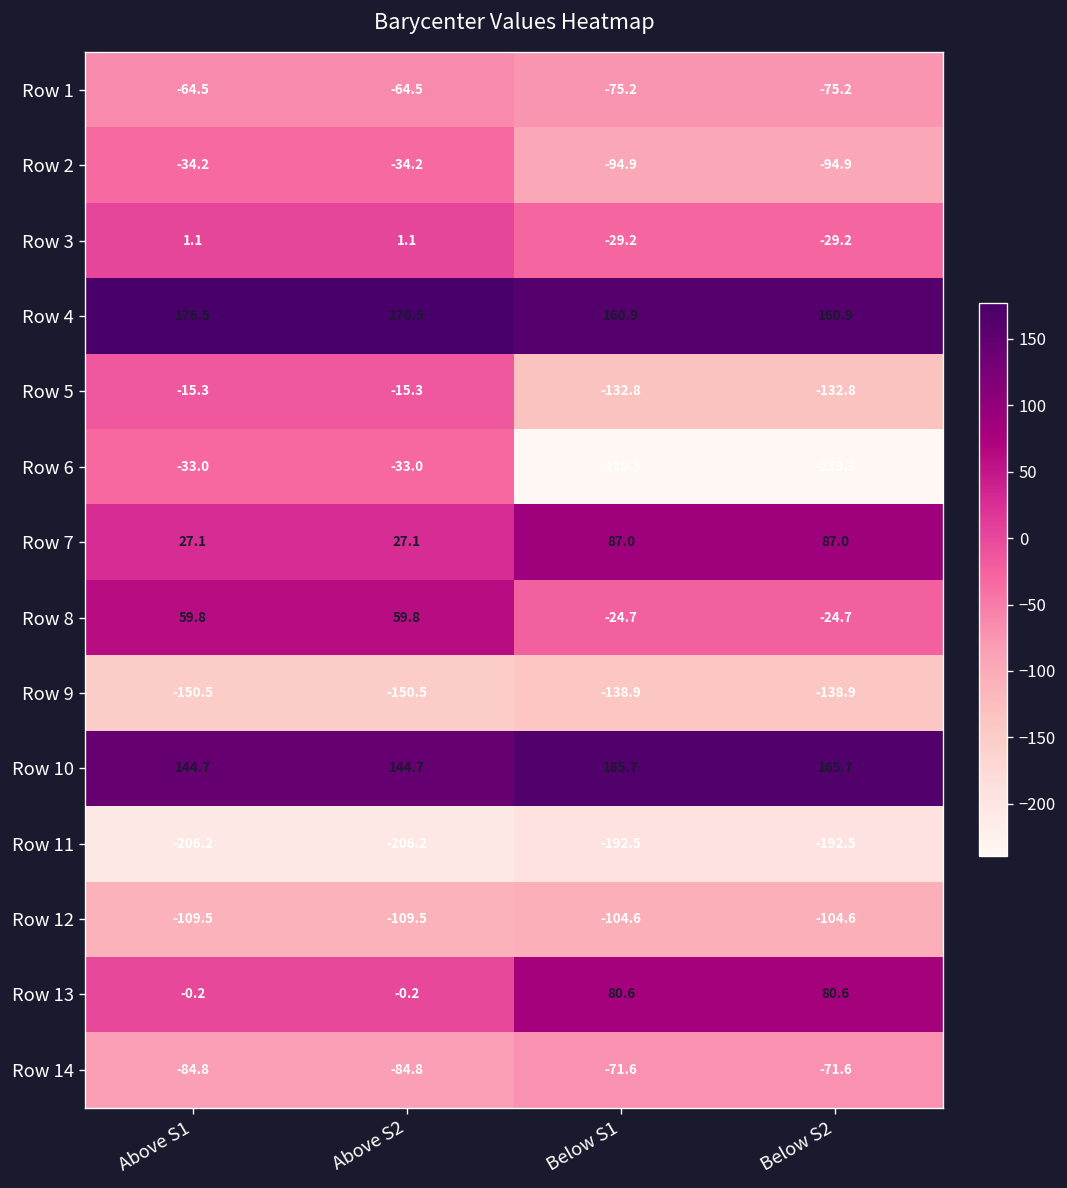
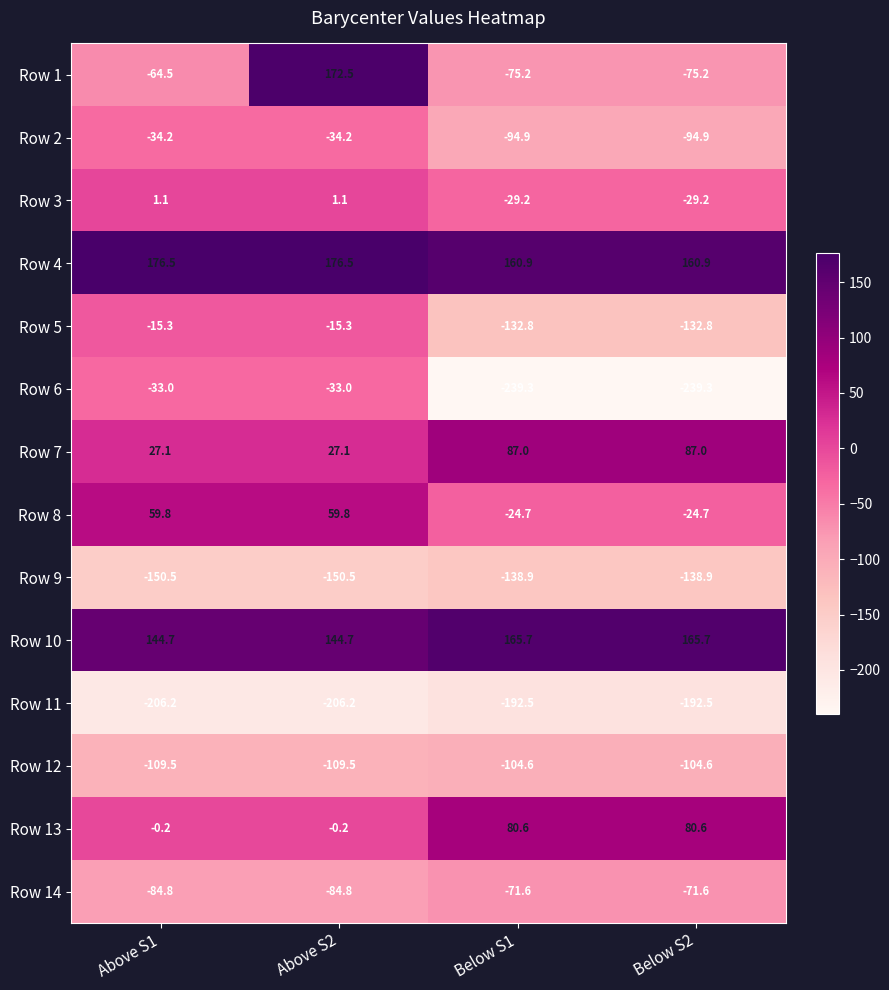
Row 1, Above S2: -64.5 -> 172.5
